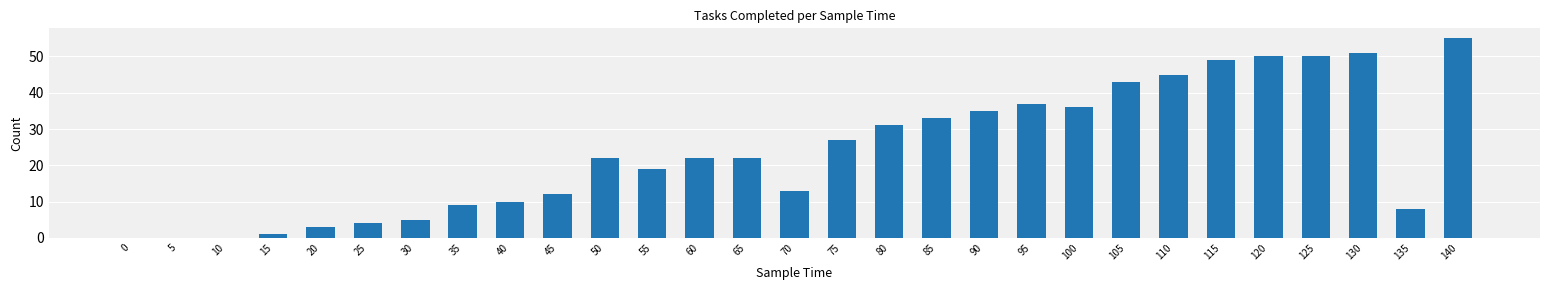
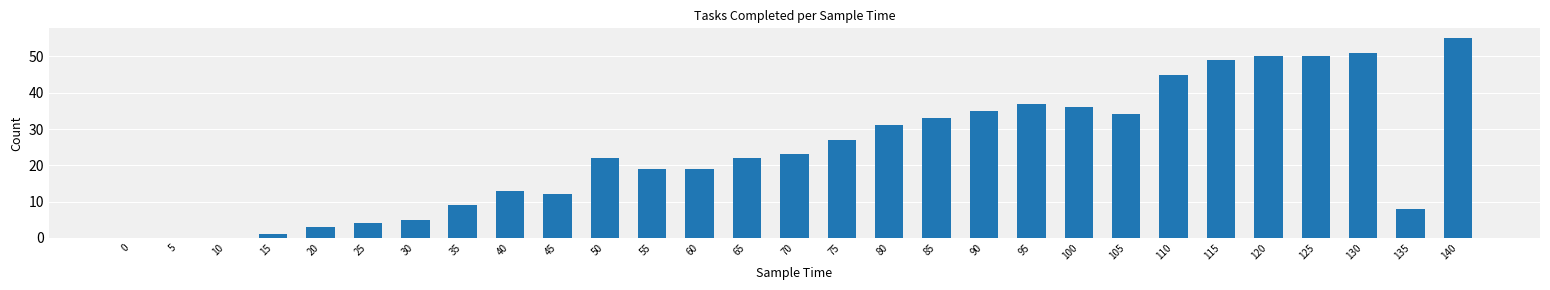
40: 10 -> 13
60: 22 -> 19
70: 13 -> 23
105: 43 -> 34
